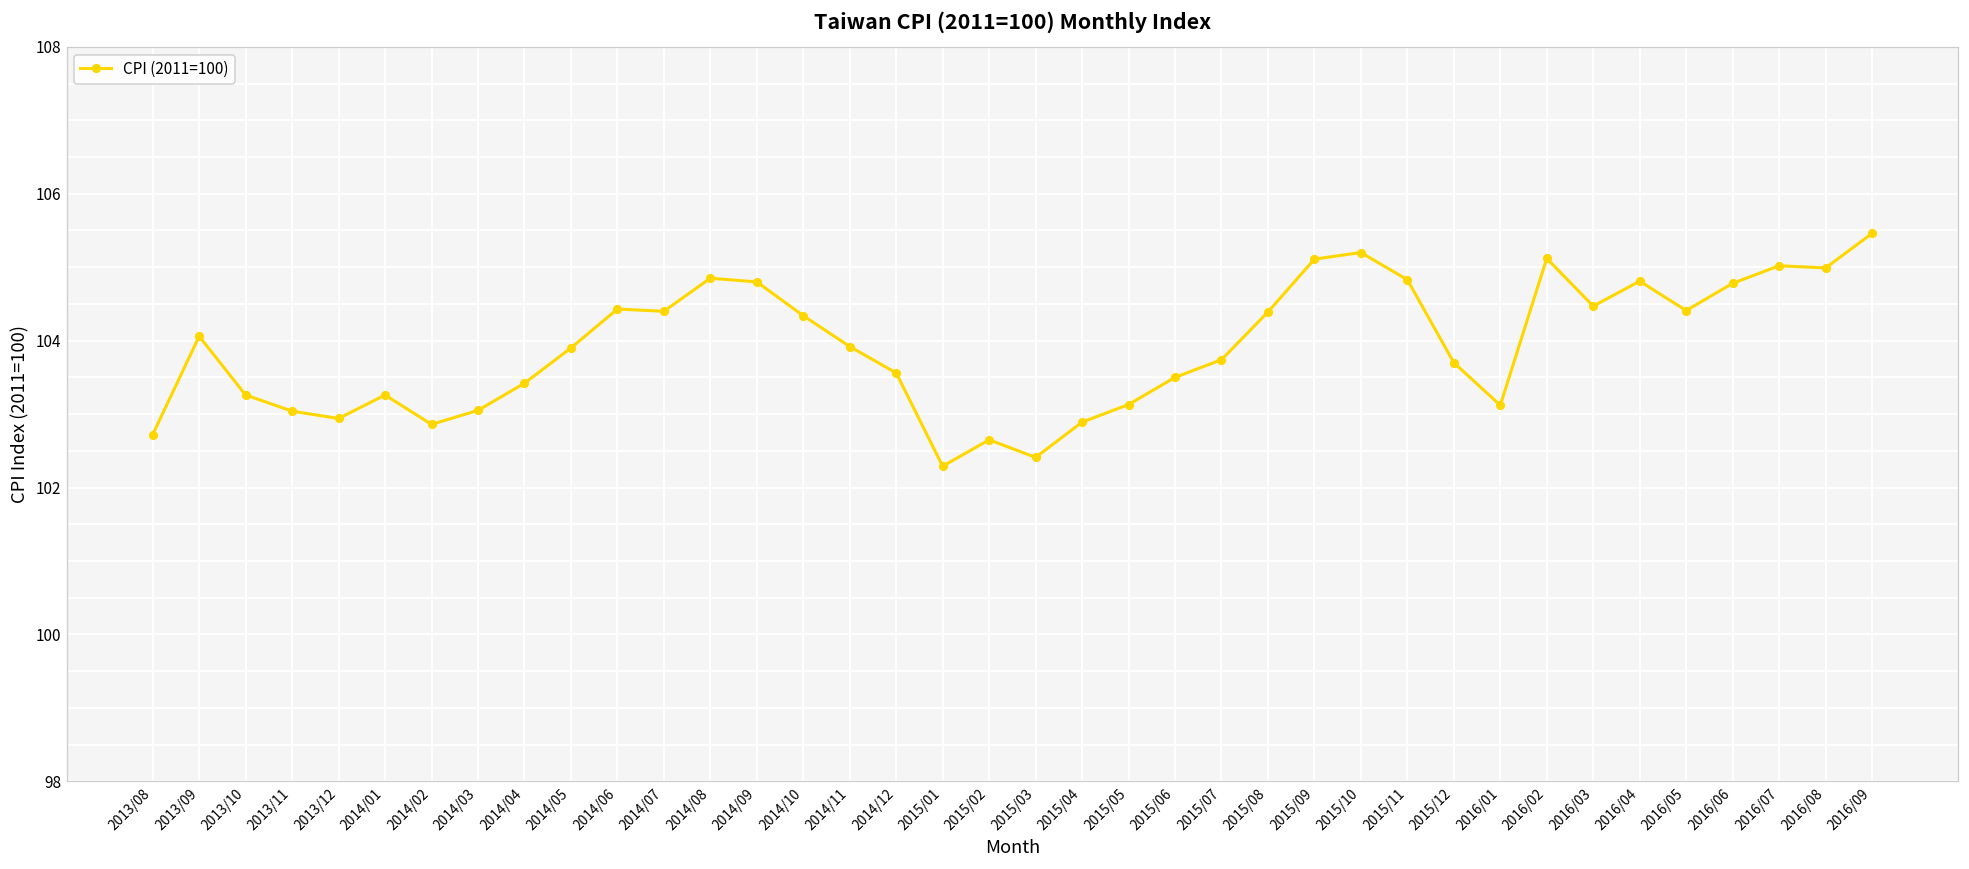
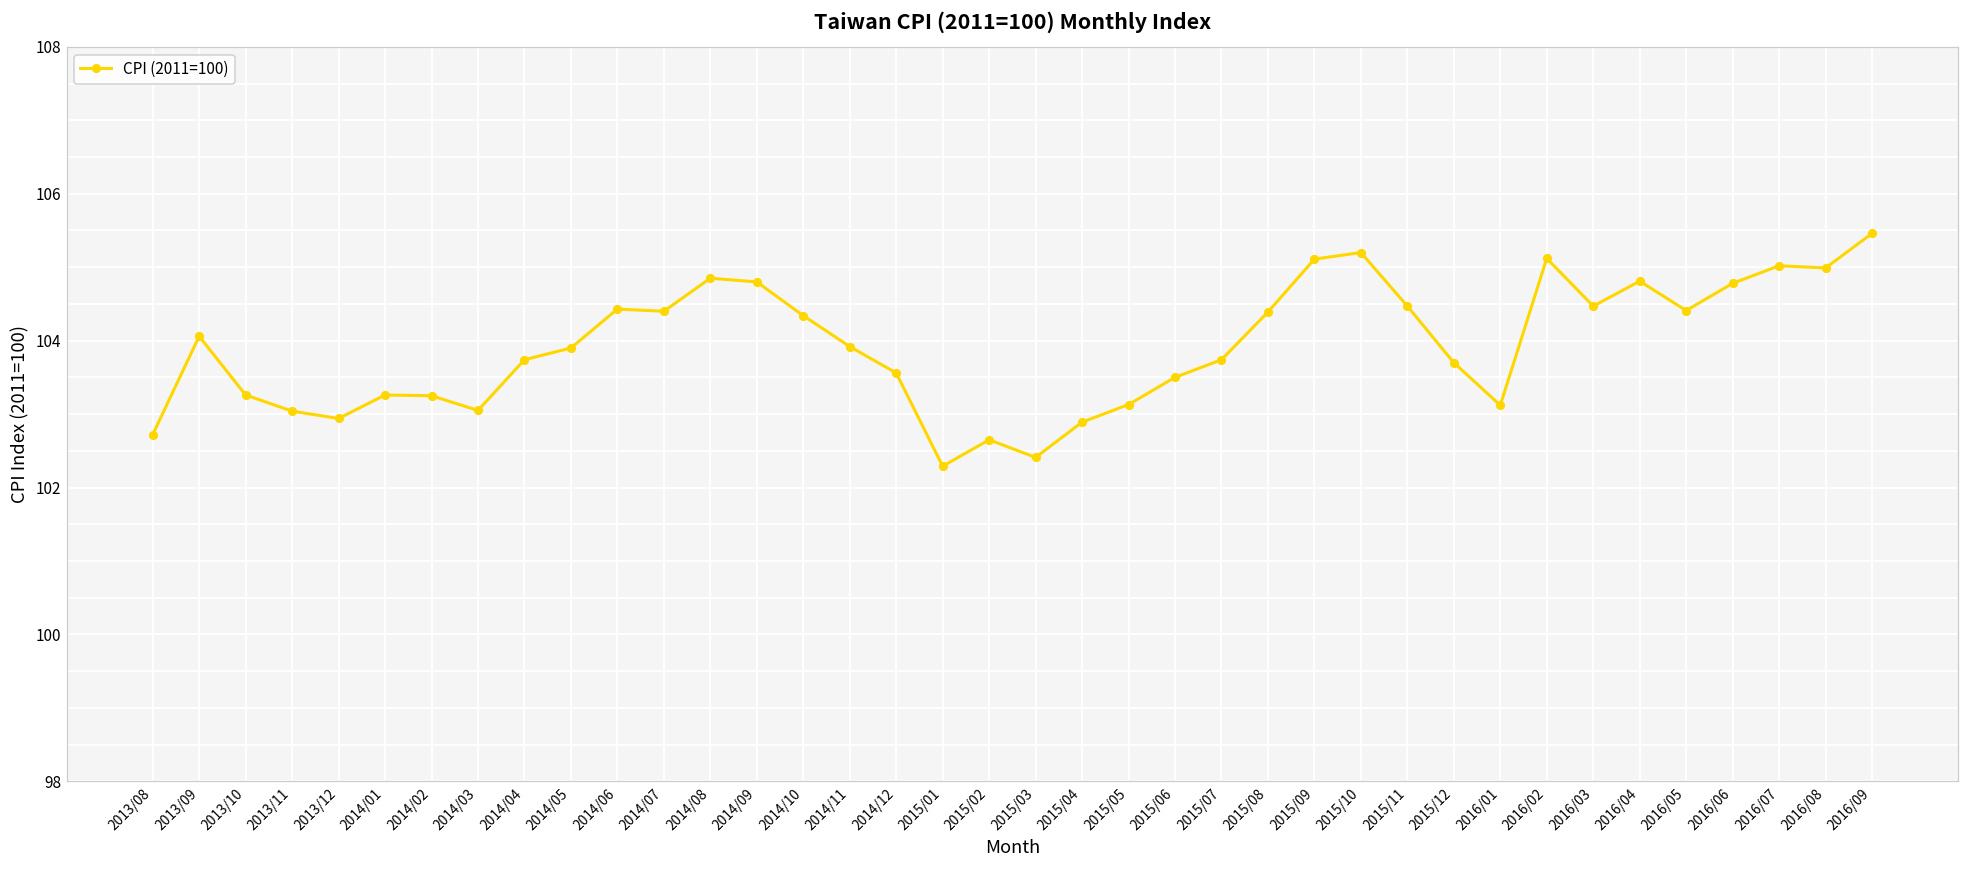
2014/02: 102.9 -> 103.3
2014/04: 103.4 -> 103.7
2015/11: 104.8 -> 104.5
